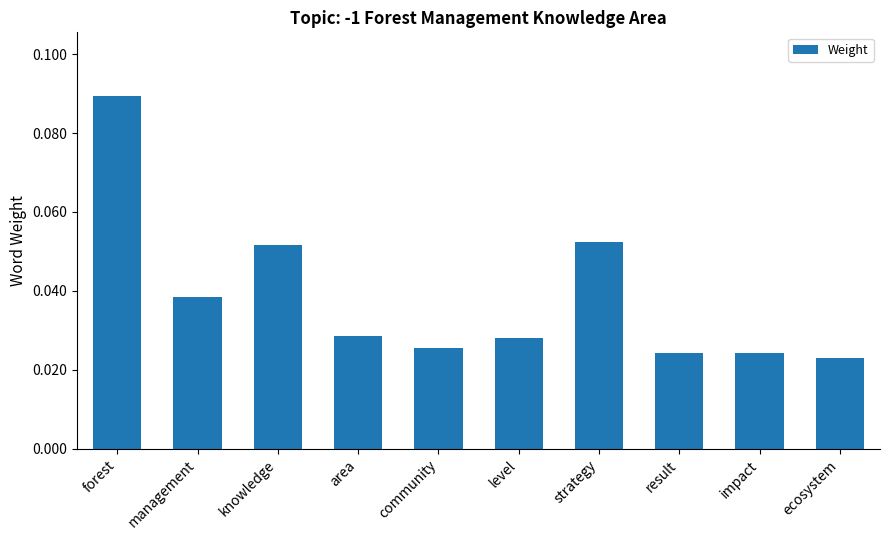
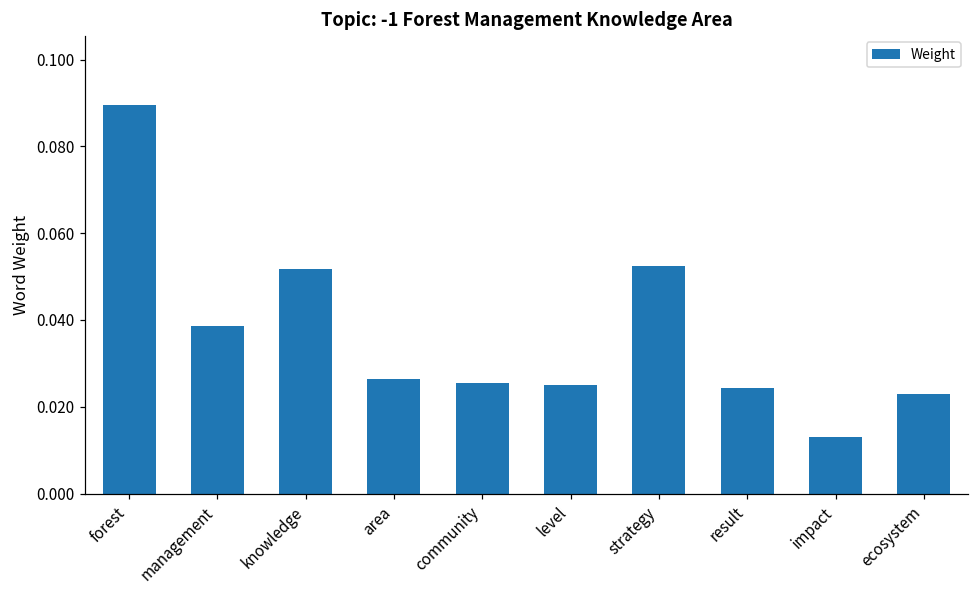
area: 0.029 -> 0.026
level: 0.028 -> 0.025
impact: 0.024 -> 0.013
